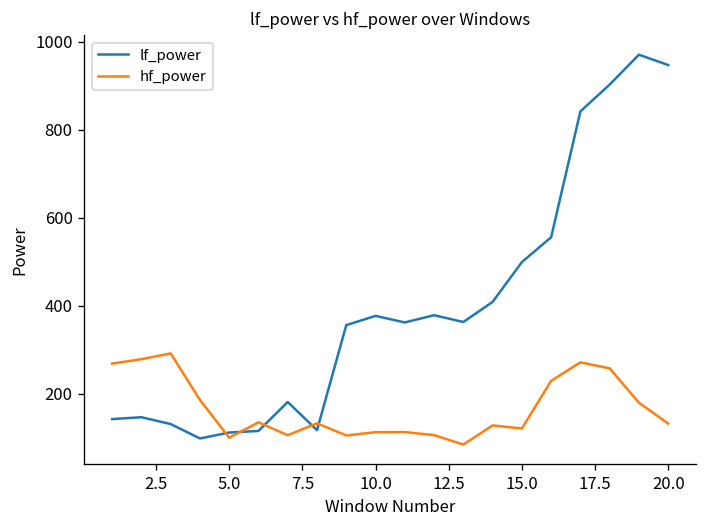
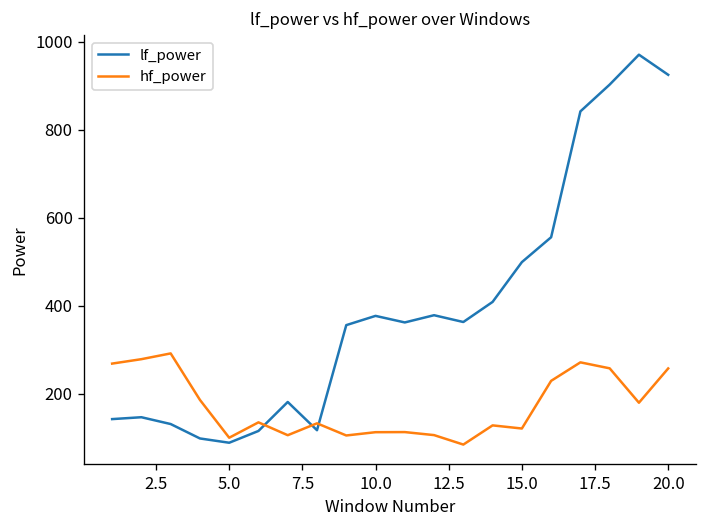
lf_power, 5.0: 110 -> 90
lf_power, 20.0: 950 -> 920
hf_power, 20.0: 130 -> 260
